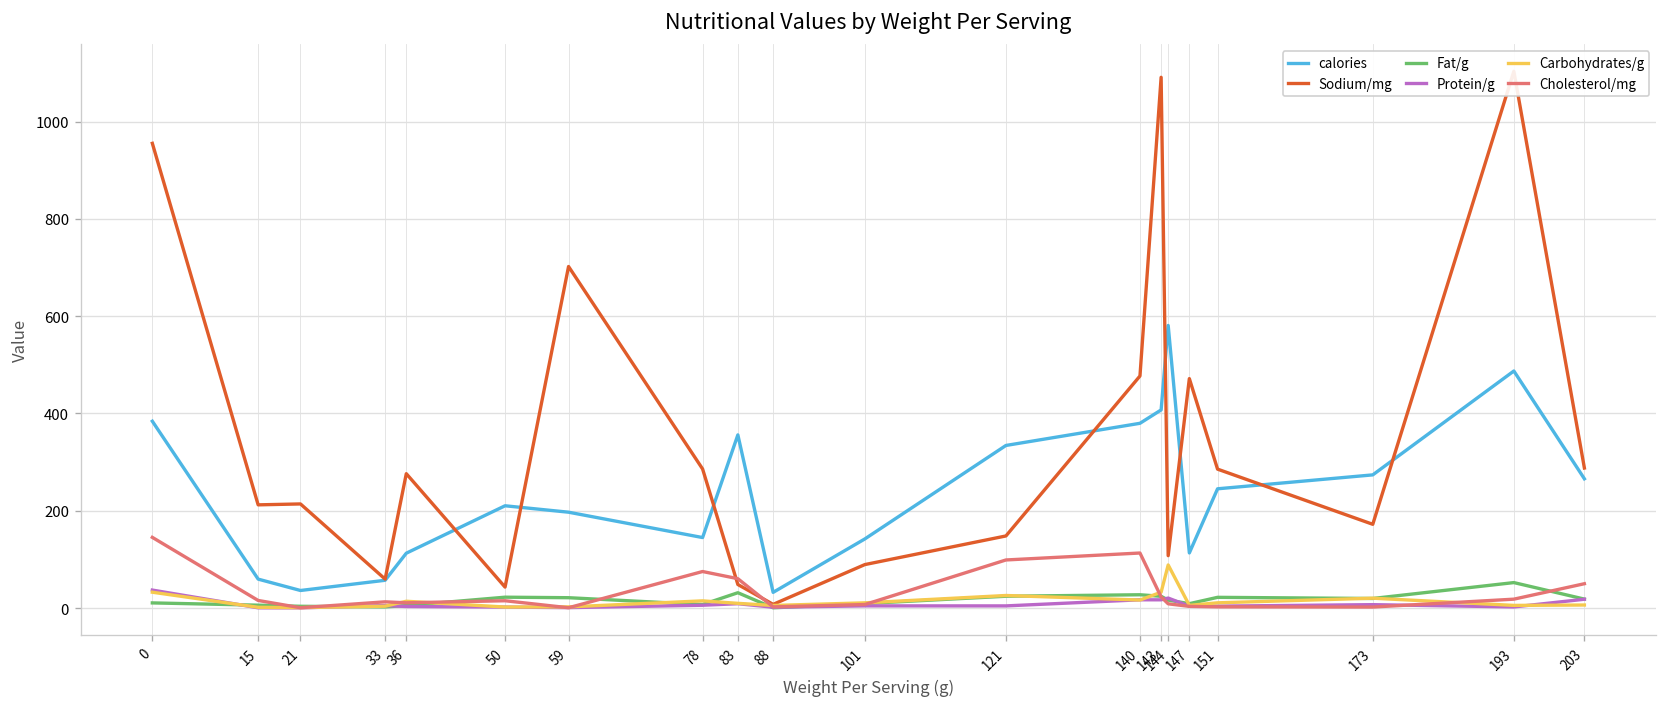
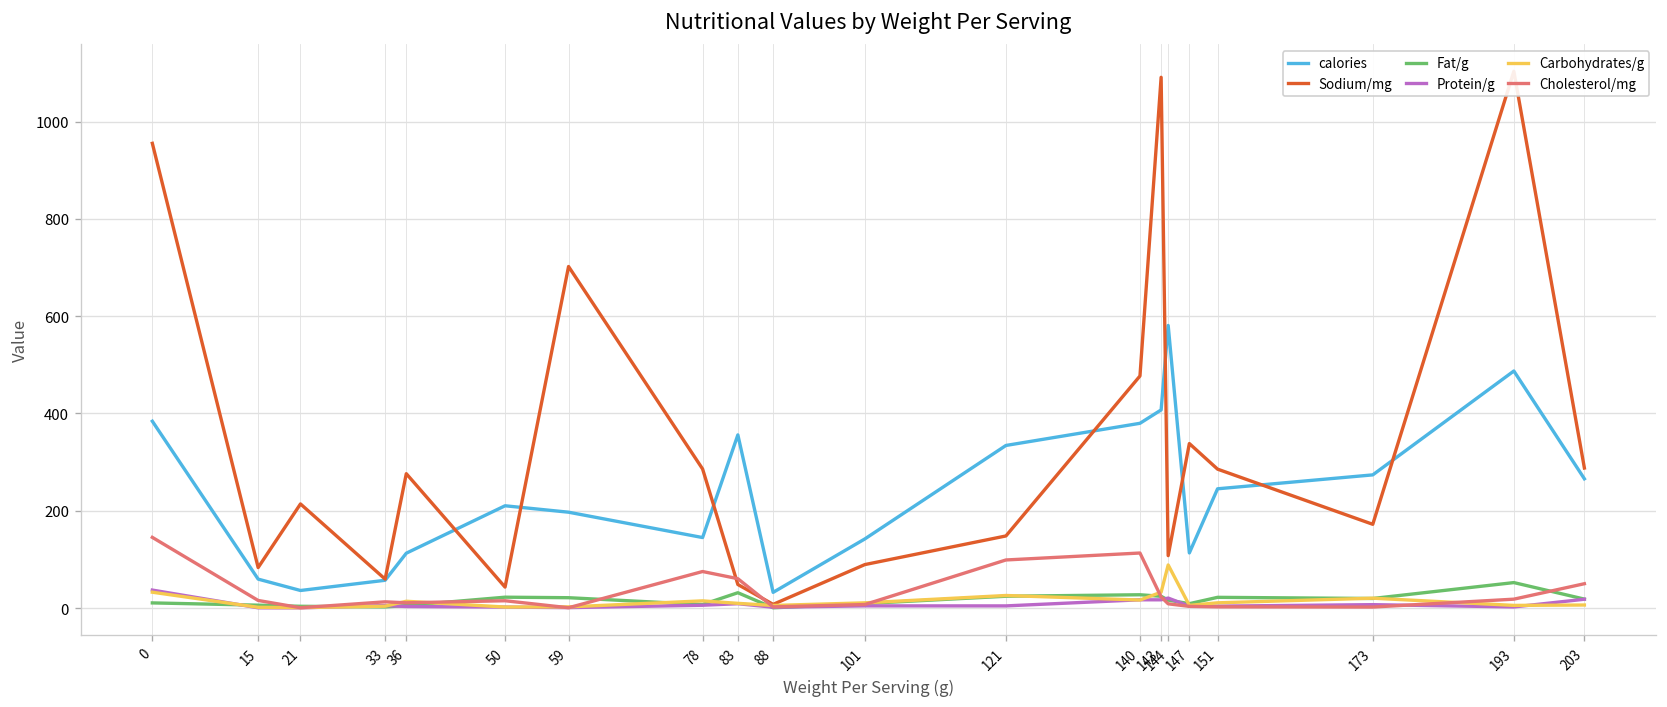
Sodium/mg, 15: 210 -> 80
Sodium/mg, 147: 470 -> 340
